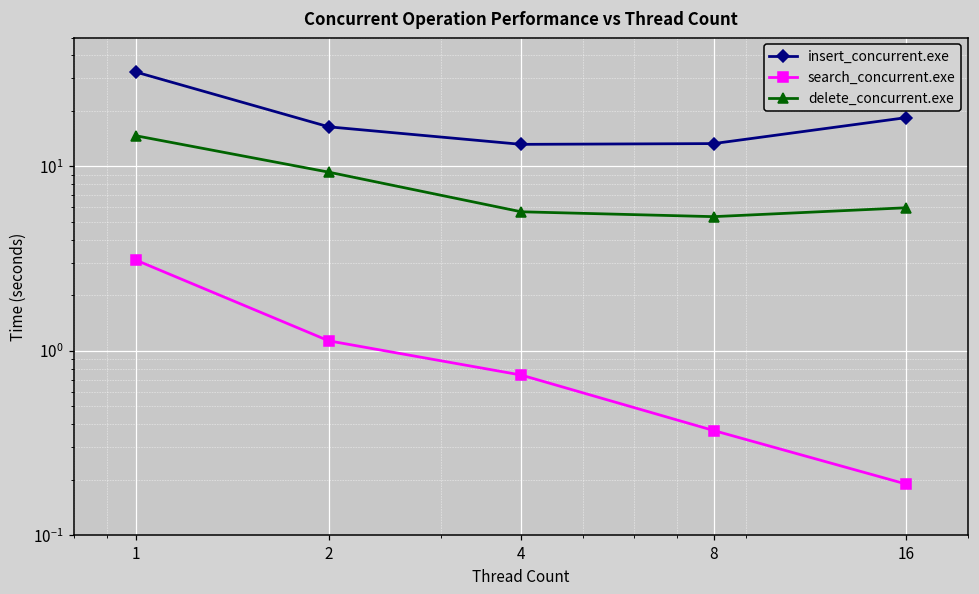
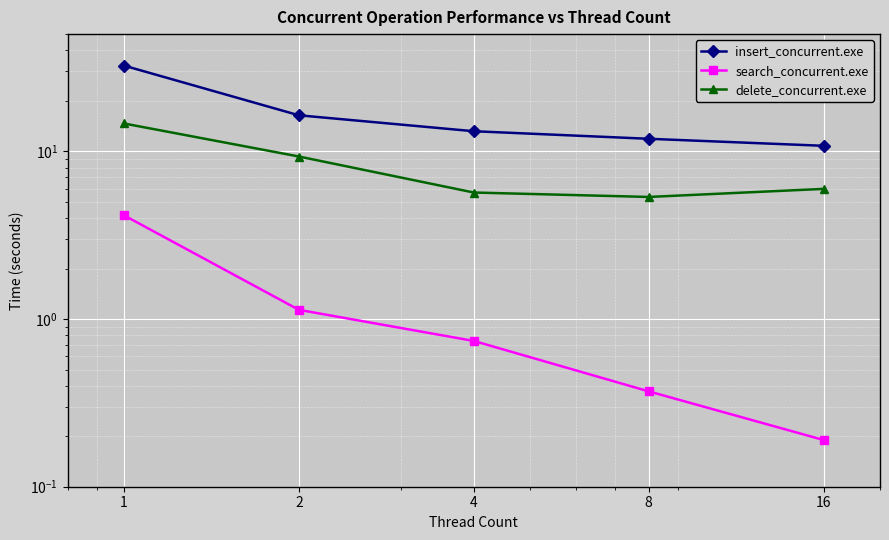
search_concurrent.exe, 1: 3.1 -> 4.2
insert_concurrent.exe, 8: 13 -> 12
insert_concurrent.exe, 16: 18 -> 11
